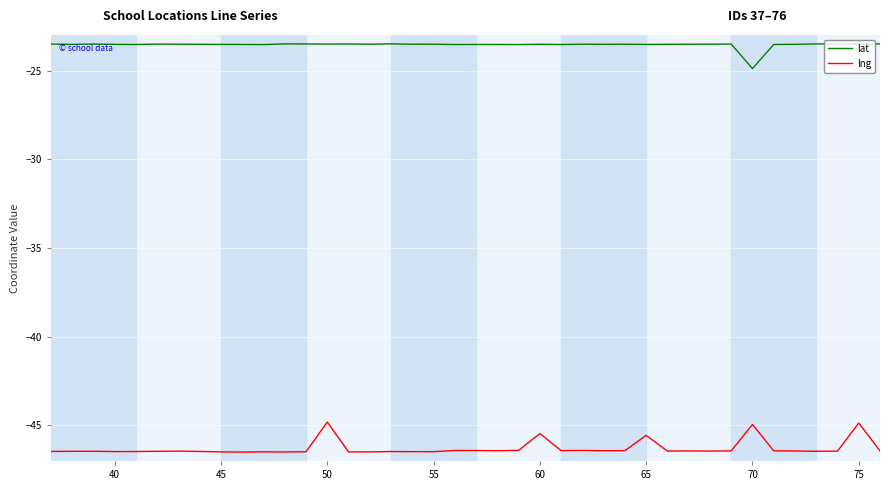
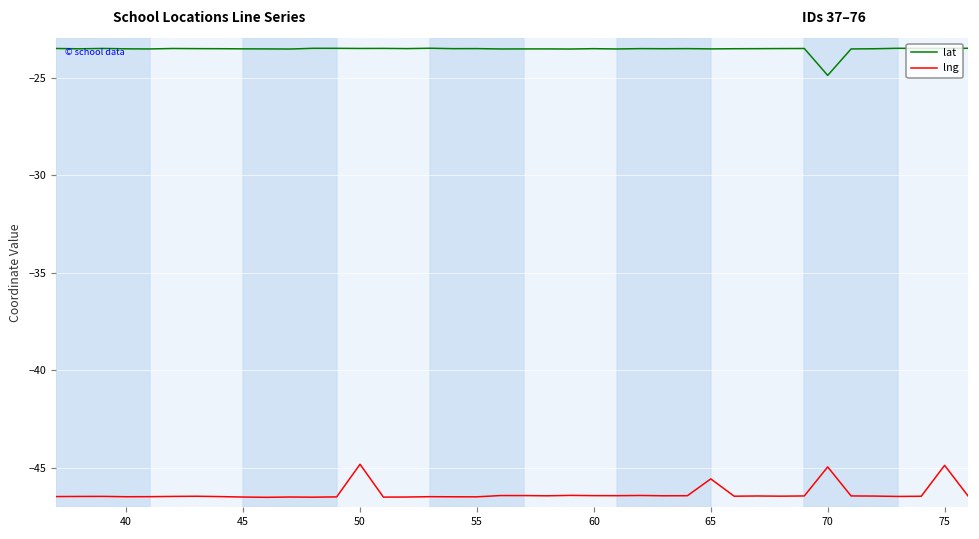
lng, 60: -45.5 -> -46.4
